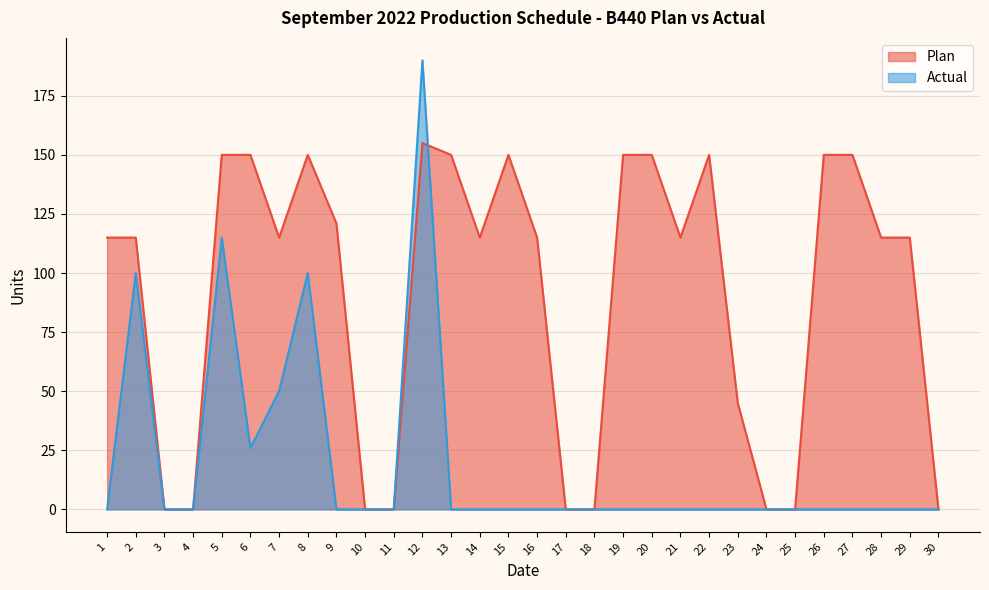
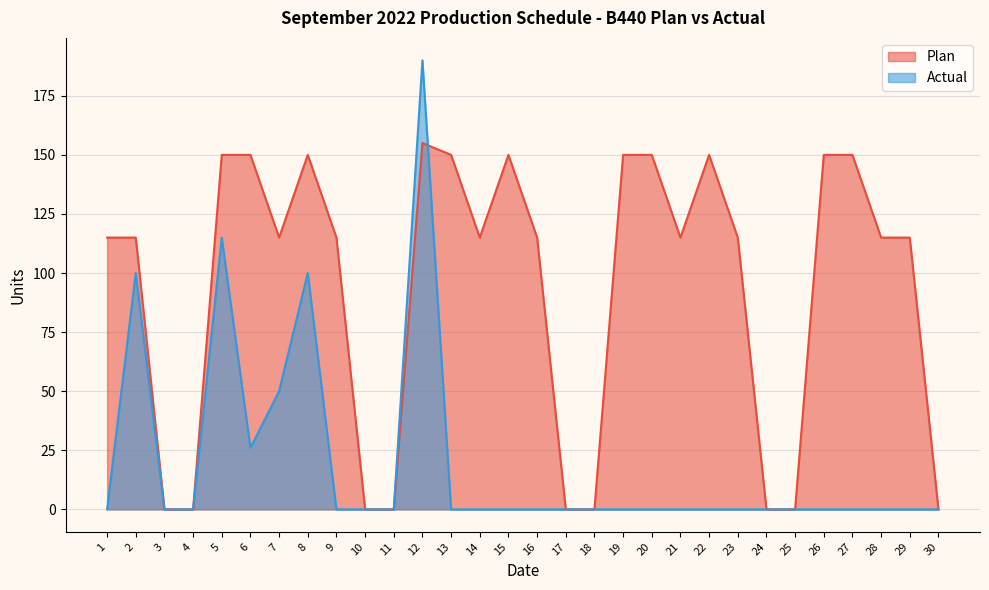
Plan, 9: 121 -> 115
Plan, 23: 45 -> 115
